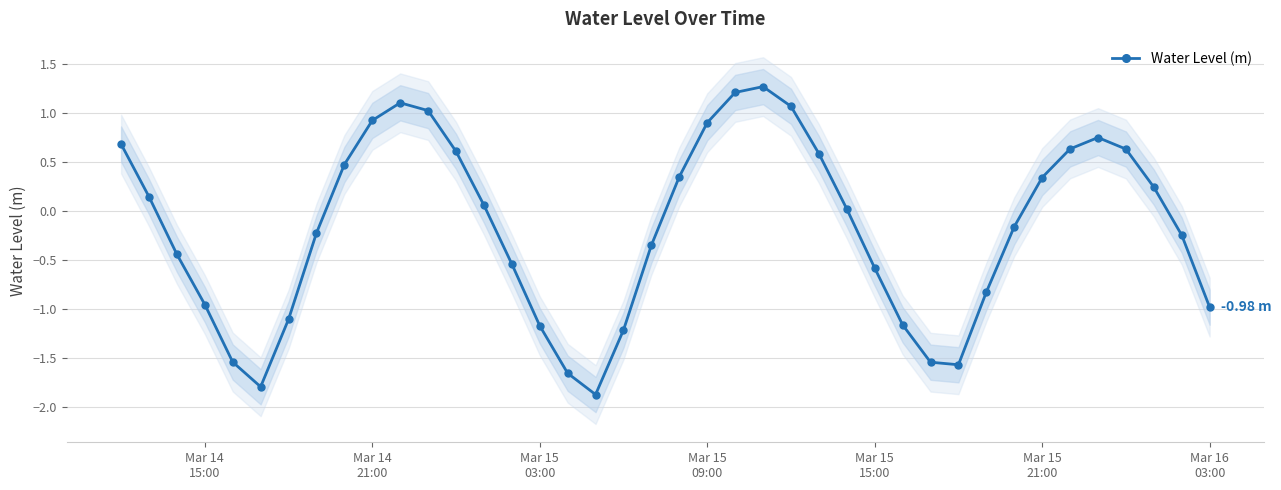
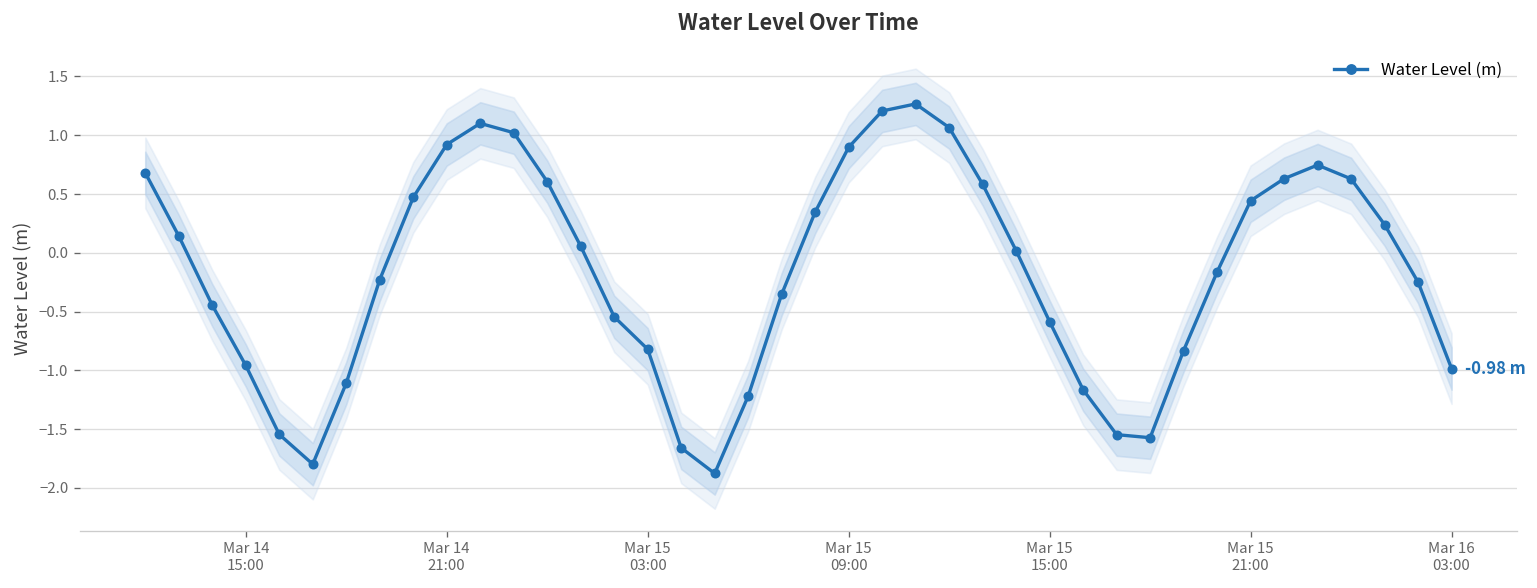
Water Level (m), Mar 15 03:00: -1.2 -> -0.8
Water Level (m), Mar 15 21:00: 0.3 -> 0.4
